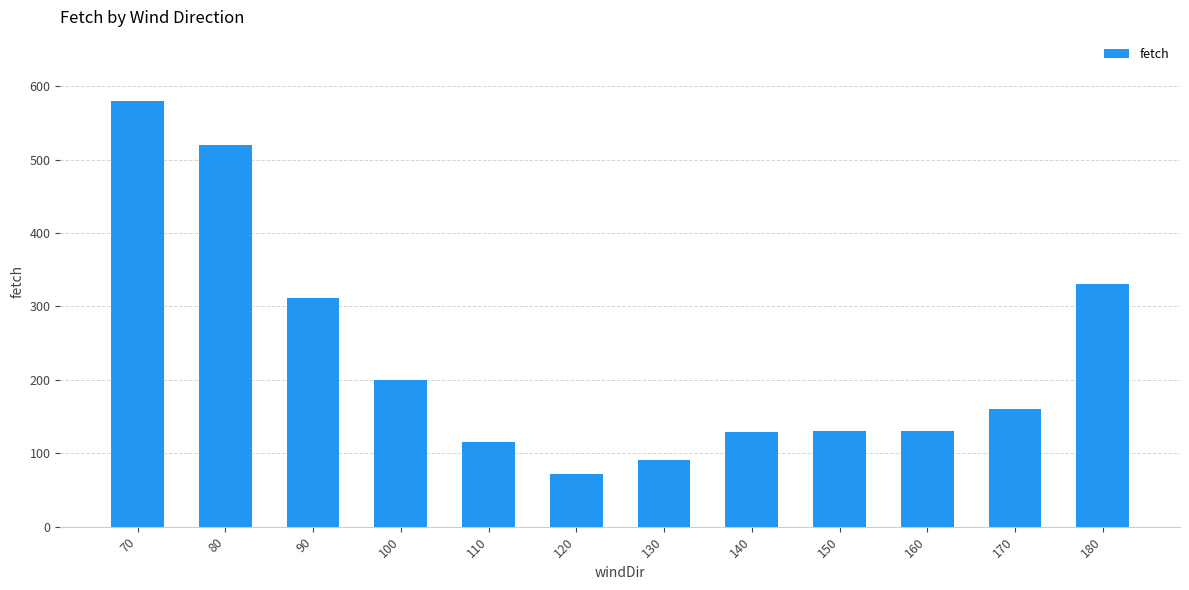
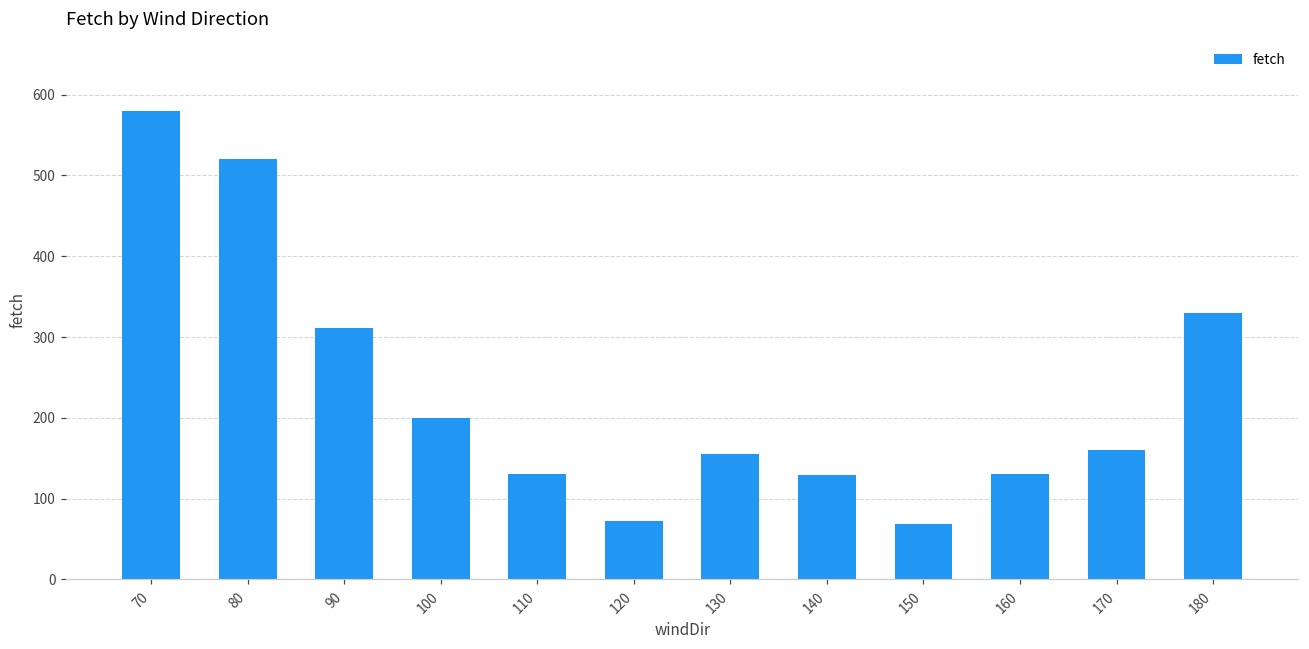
110: 120 -> 130
130: 90 -> 160
150: 130 -> 70
